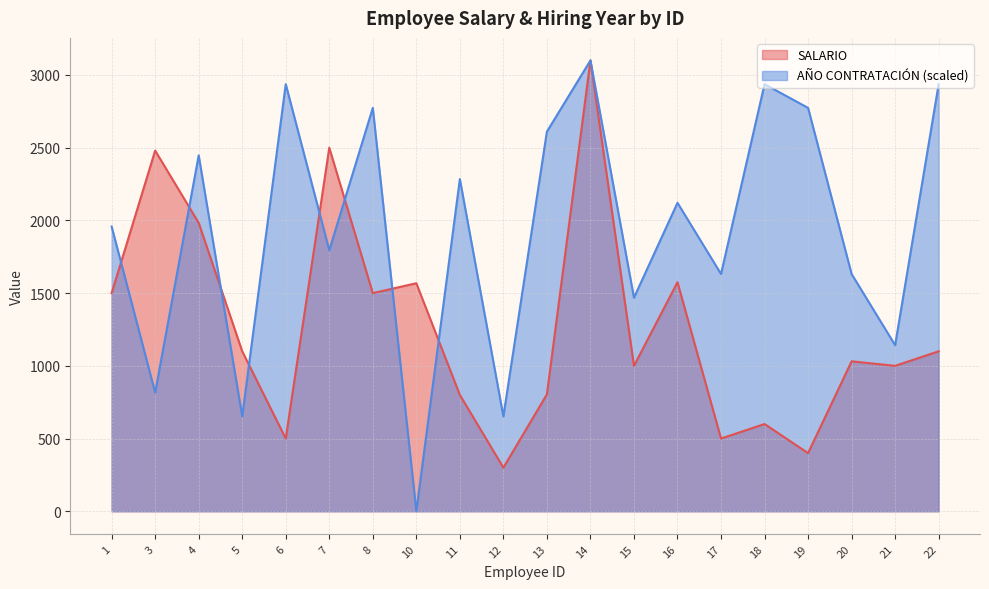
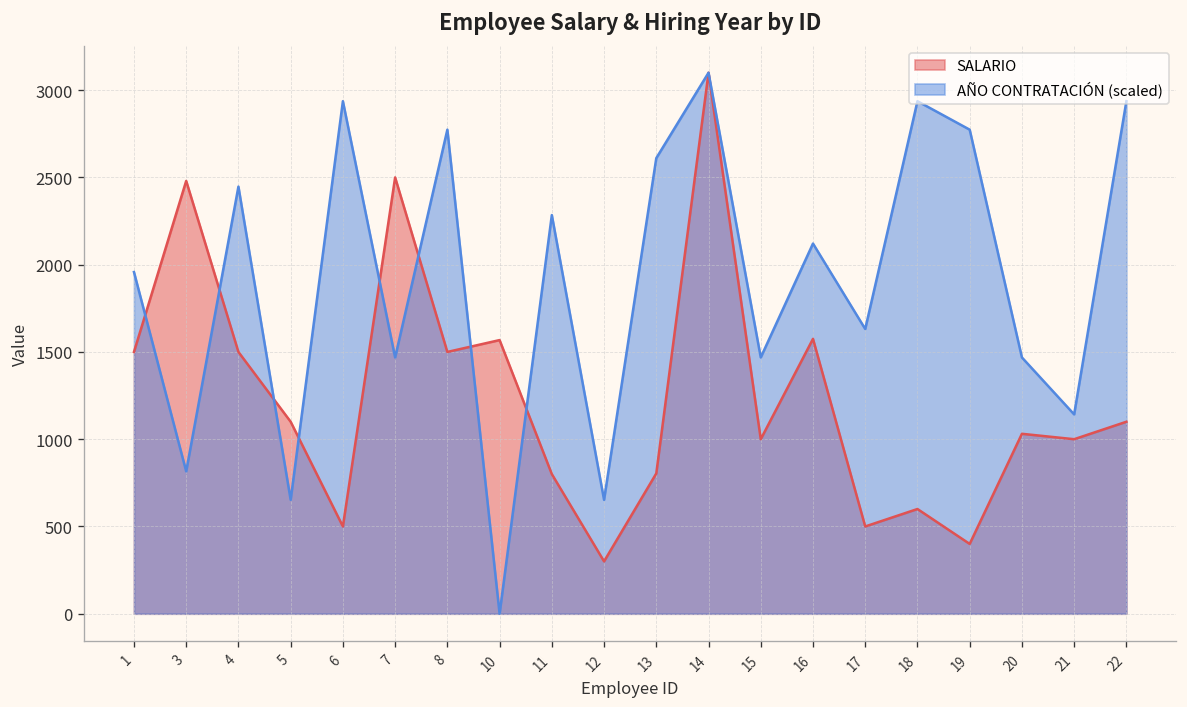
SALARIO, 4: 1980 -> 1500
AÑO CONTRATACIÓN (scaled), 7: 1790 -> 1470
AÑO CONTRATACIÓN (scaled), 20: 1630 -> 1470
